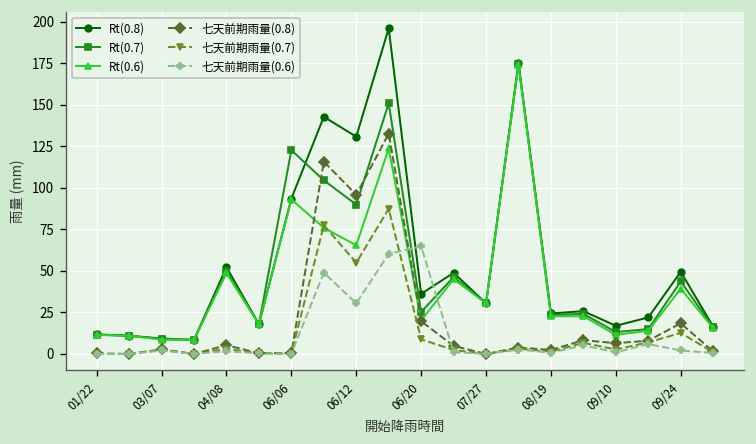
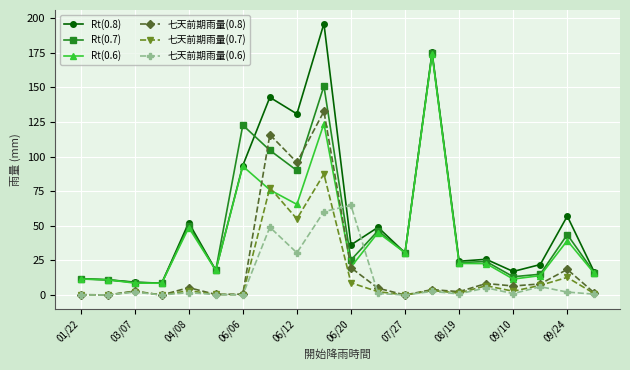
Rt(0.8), 09/24: 50 -> 57
